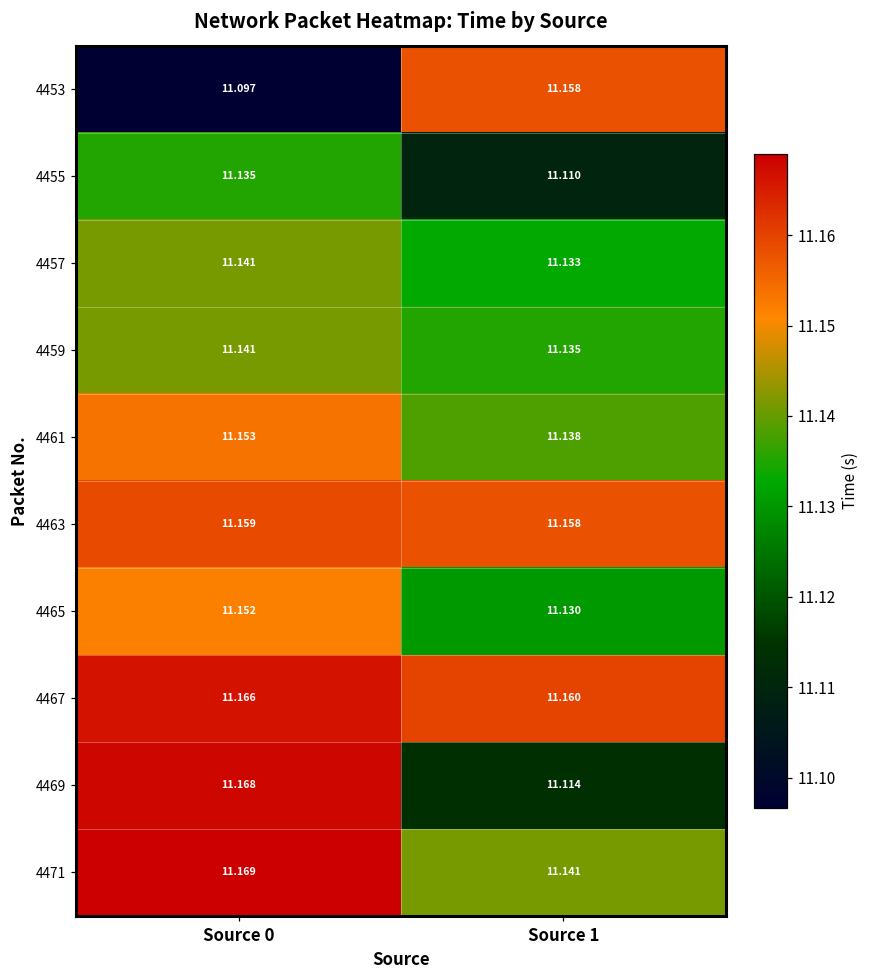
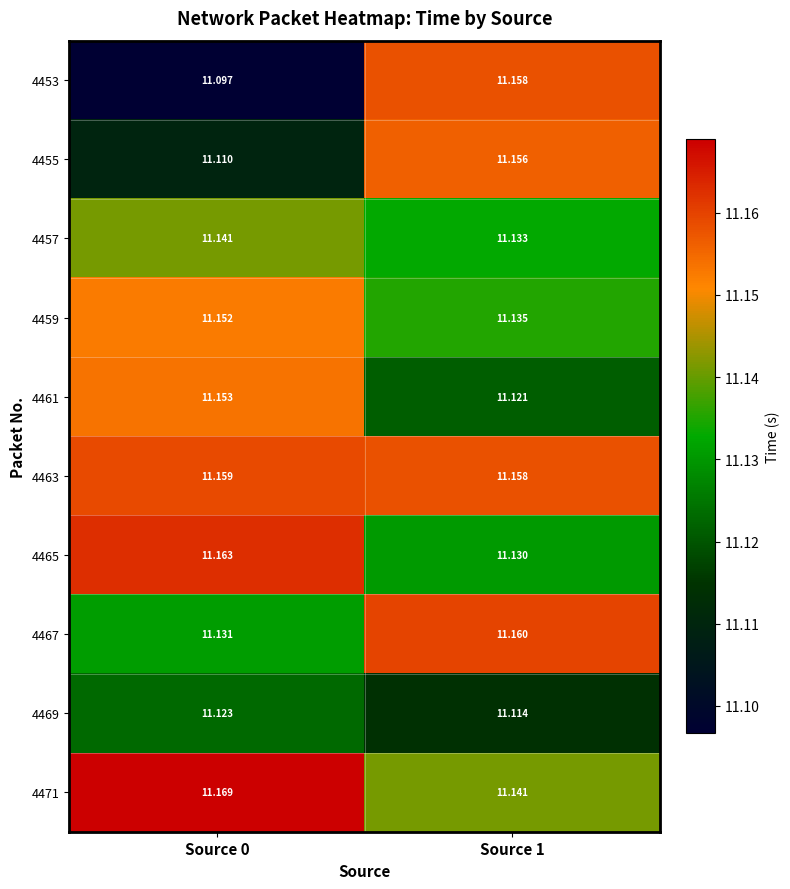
4455, Source 0: 11.135 -> 11.110
4455, Source 1: 11.110 -> 11.156
4459, Source 0: 11.141 -> 11.152
4461, Source 1: 11.138 -> 11.121
4465, Source 0: 11.152 -> 11.163
4467, Source 0: 11.166 -> 11.131
4469, Source 0: 11.168 -> 11.123
